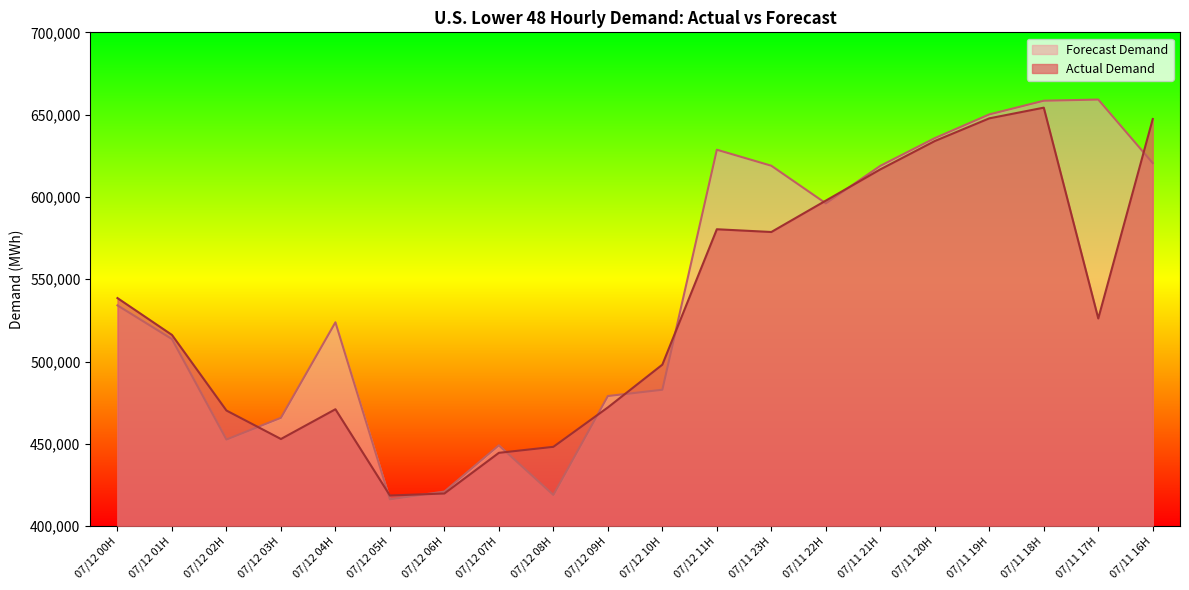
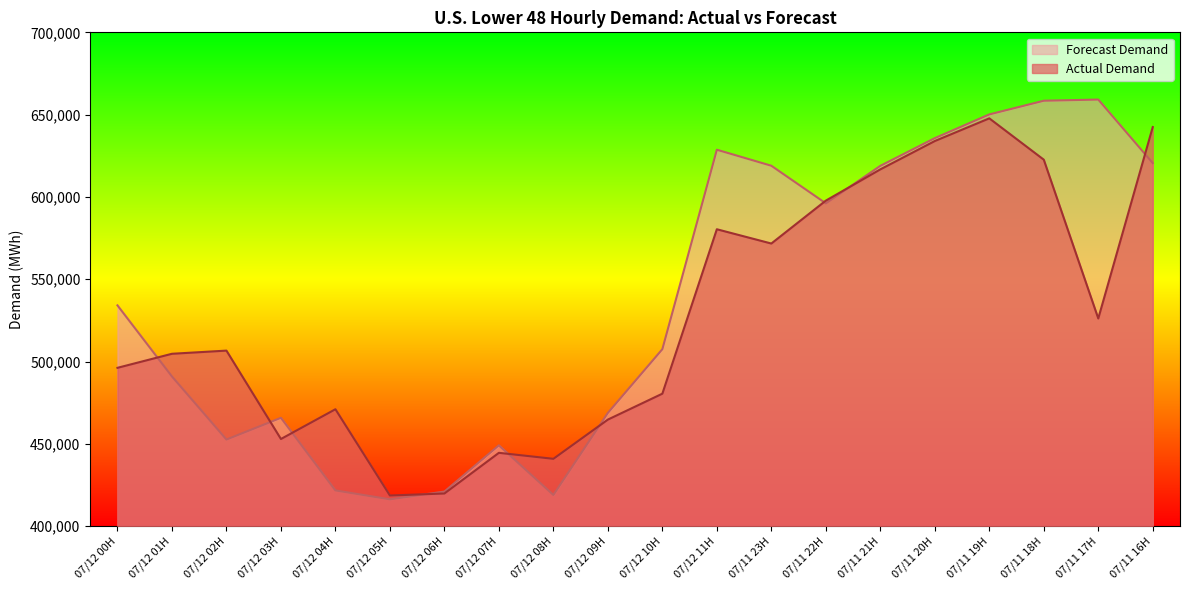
Actual Demand, 07/12 00H: 539,000 -> 496,000
Forecast Demand, 07/12 01H: 514,000 -> 491,000
Actual Demand, 07/12 01H: 516,000 -> 505,000
Actual Demand, 07/12 02H: 470,000 -> 507,000
Forecast Demand, 07/12 04H: 524,000 -> 422,000
Actual Demand, 07/12 08H: 448,000 -> 441,000
Forecast Demand, 07/12 09H: 479,000 -> 469,000
Actual Demand, 07/12 09H: 472,000 -> 465,000
Forecast Demand, 07/12 10H: 483,000 -> 507,000
Actual Demand, 07/12 10H: 498,000 -> 480,000
Actual Demand, 07/11 23H: 579,000 -> 572,000
Actual Demand, 07/11 18H: 654,000 -> 623,000
Actual Demand, 07/11 16H: 647,000 -> 642,000
